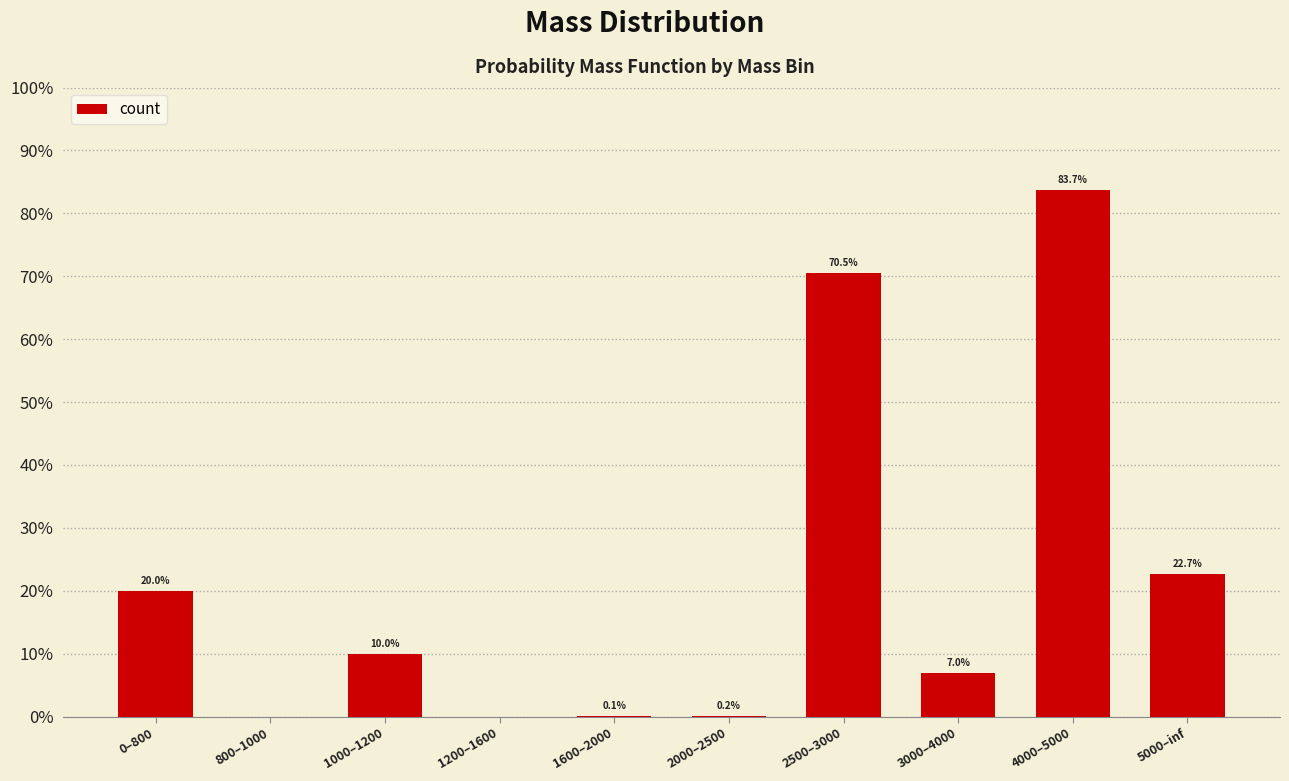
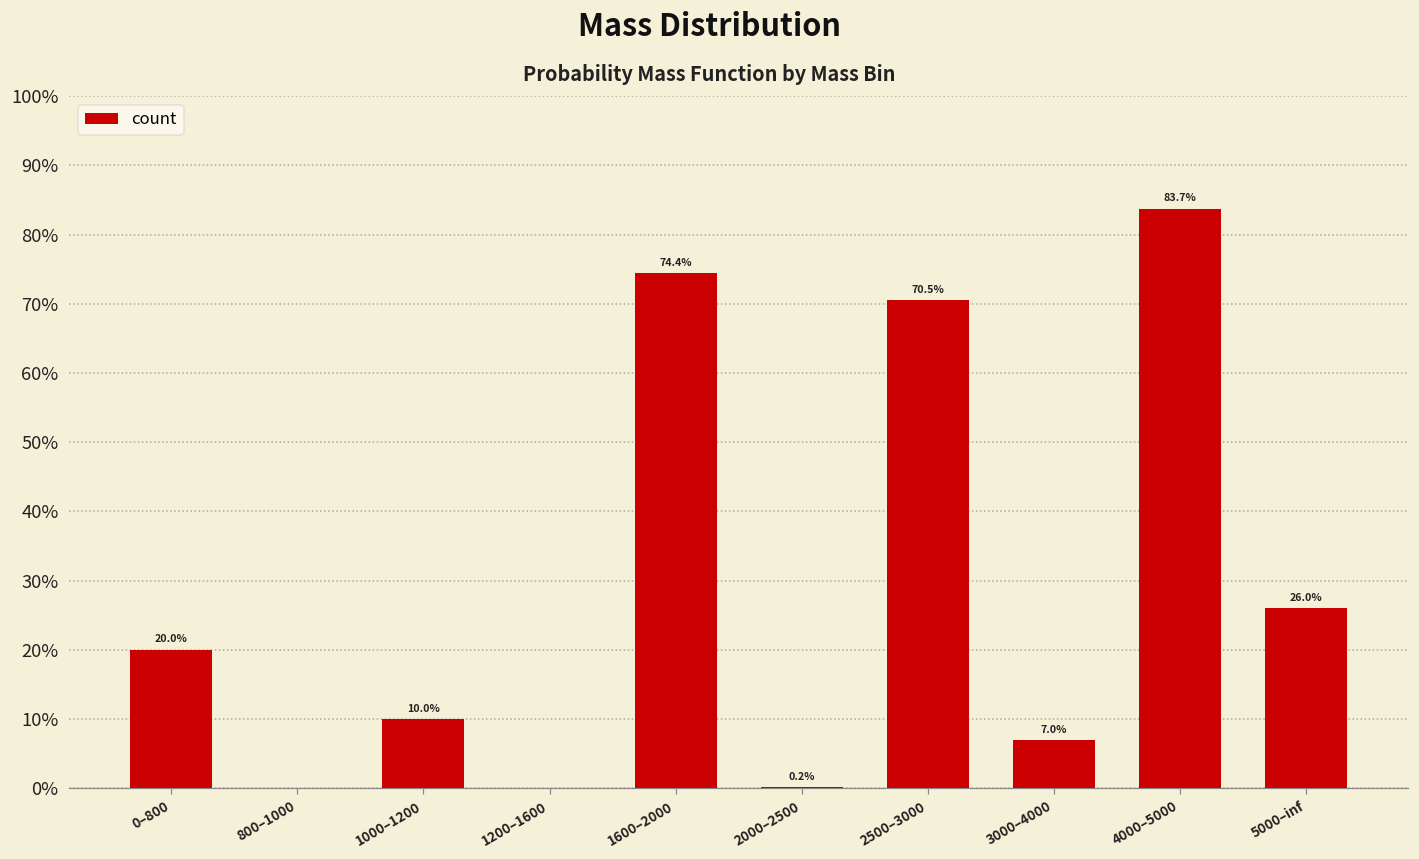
1600–2000: 0.1% -> 74.4%
5000–inf: 22.7% -> 26.0%
